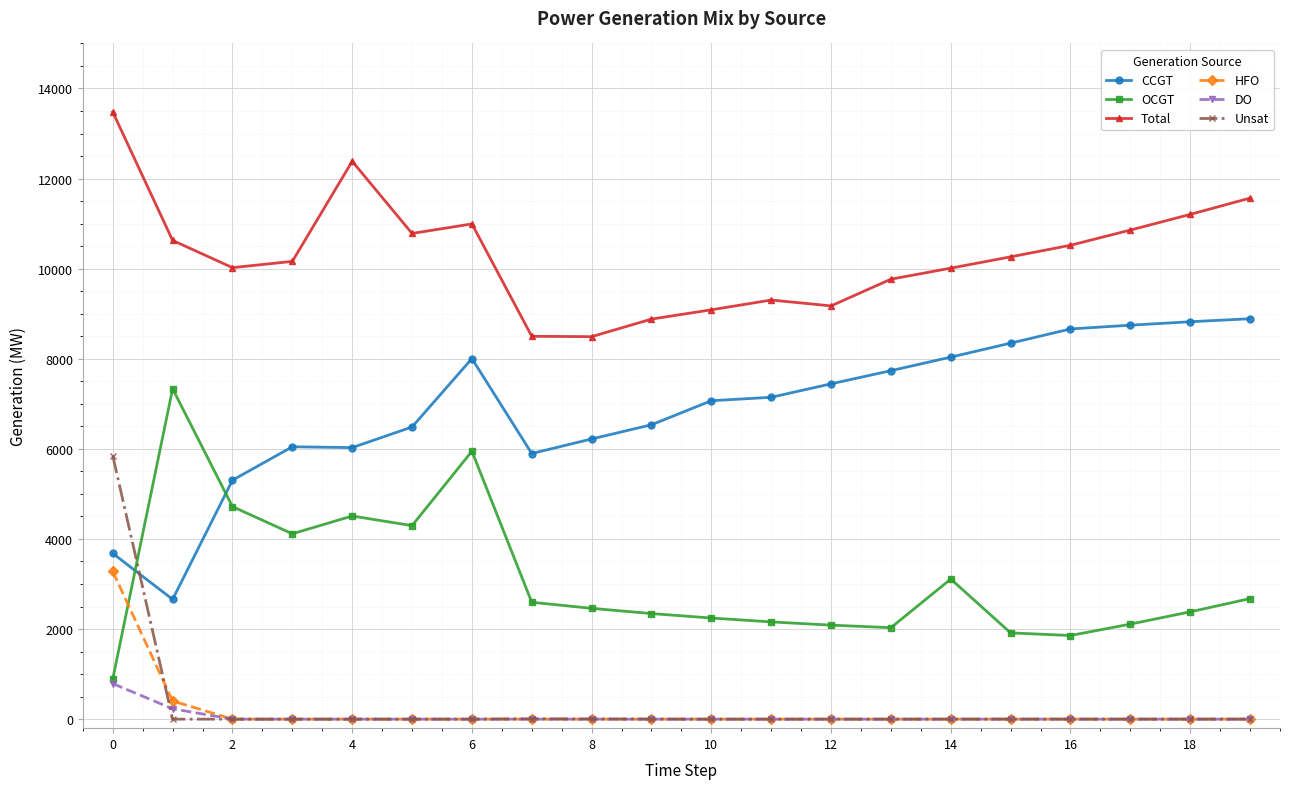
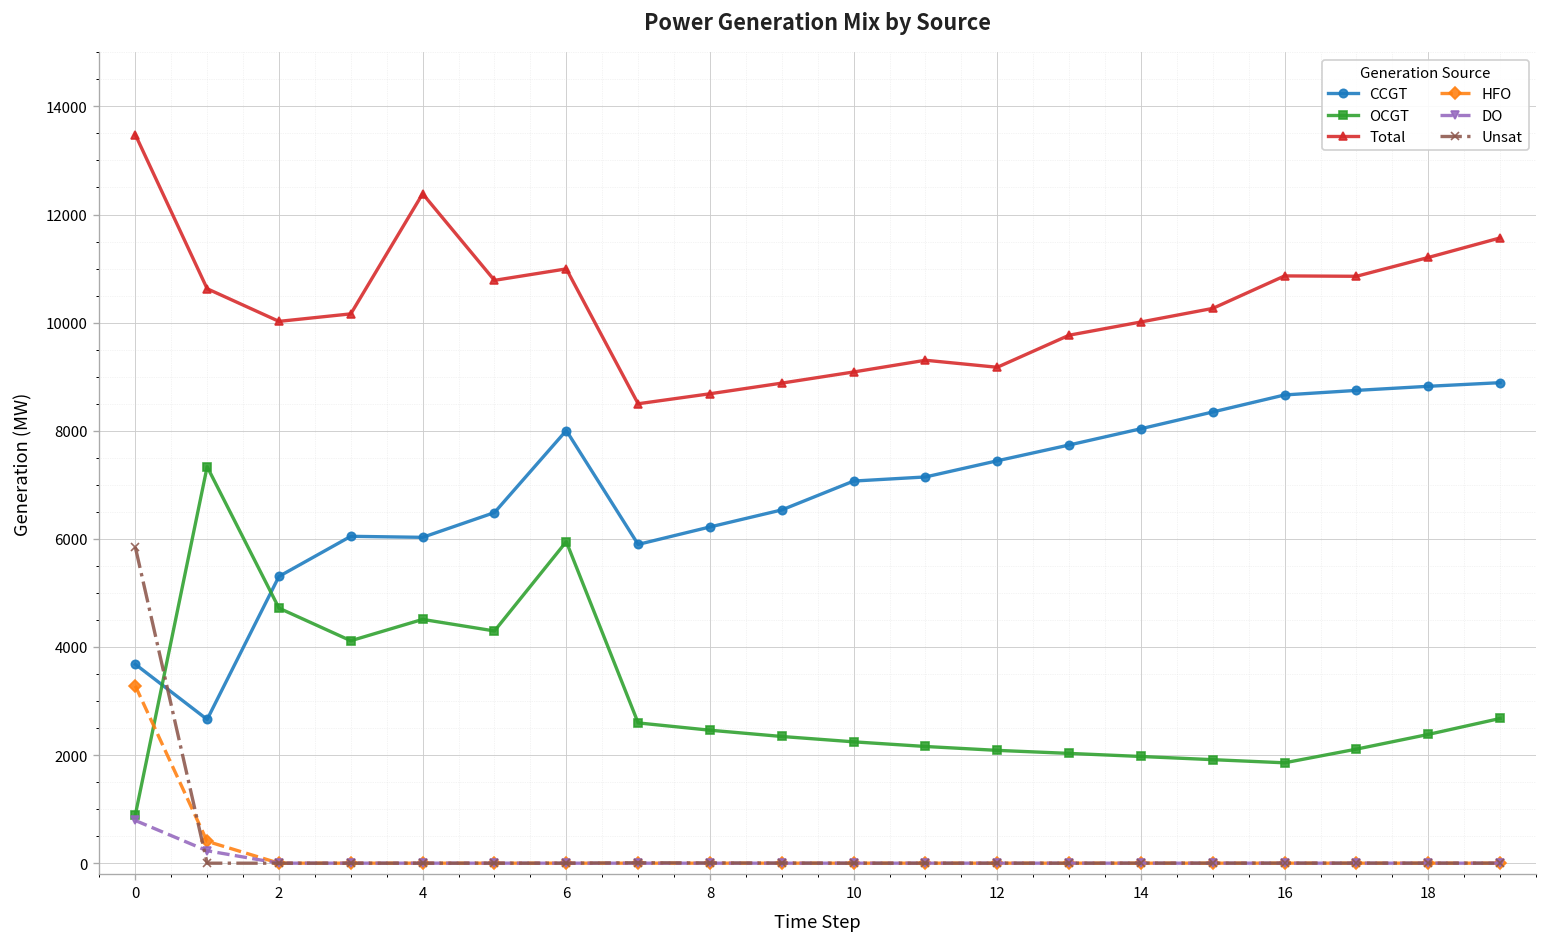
Total, 8: 8500 -> 8700
OCGT, 14: 3100 -> 2000
Total, 16: 10500 -> 10900
